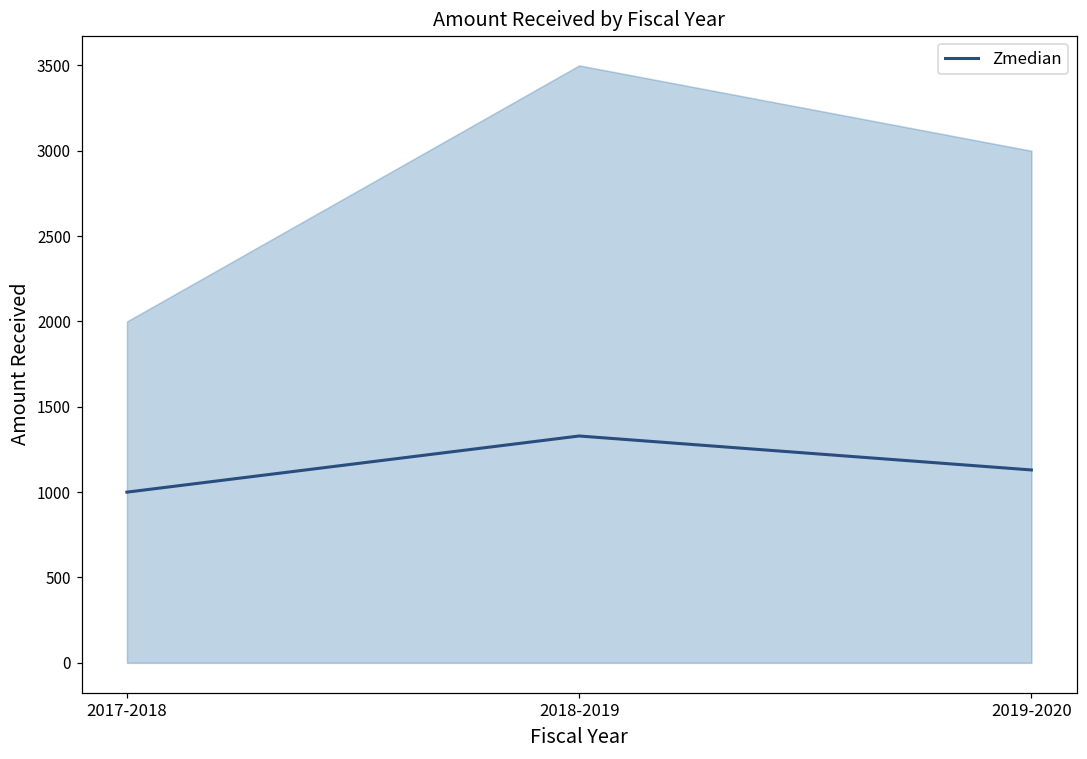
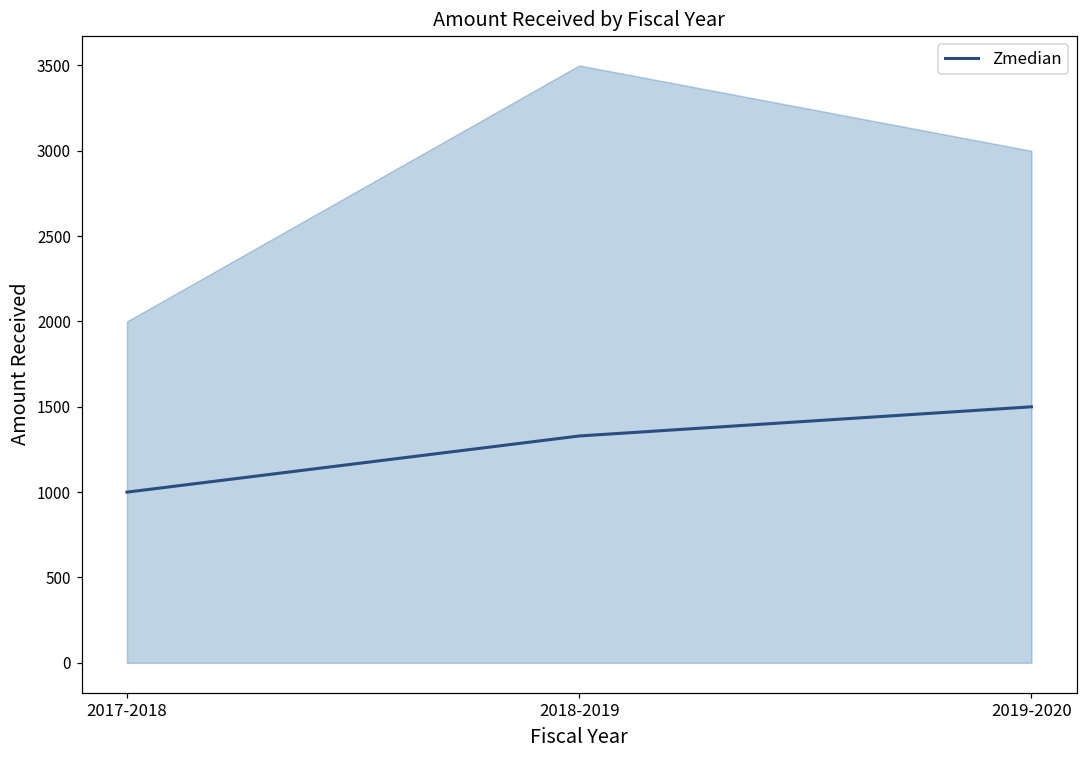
Zmedian, 2019-2020: 1130 -> 1500
